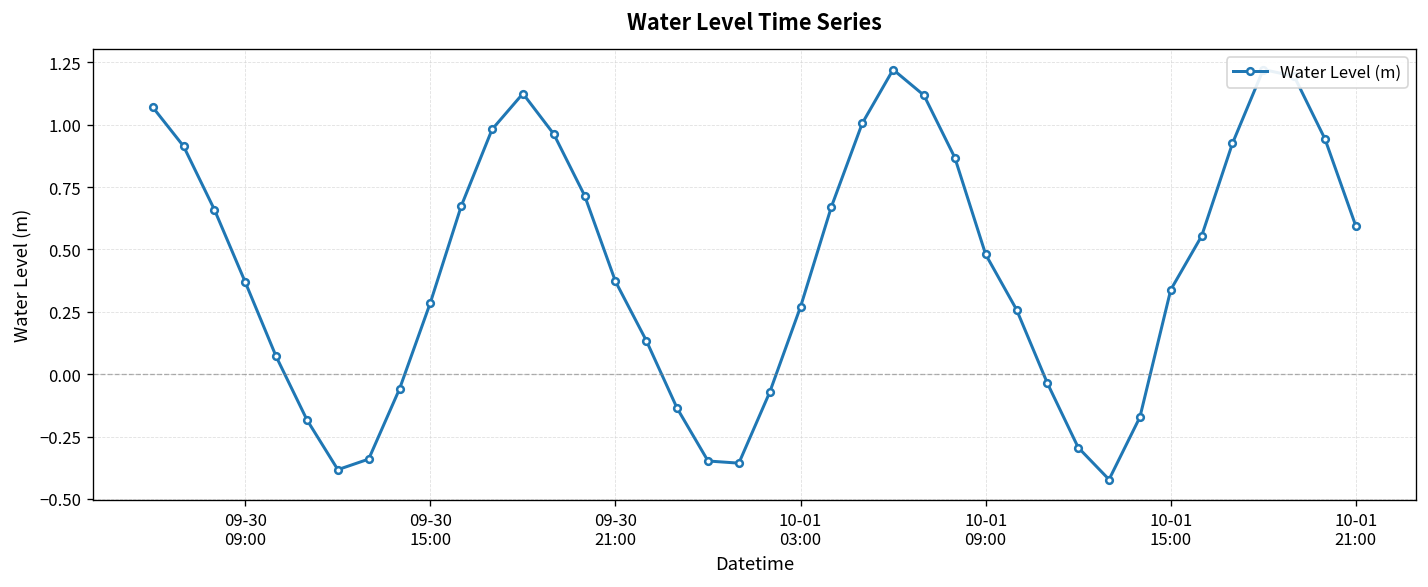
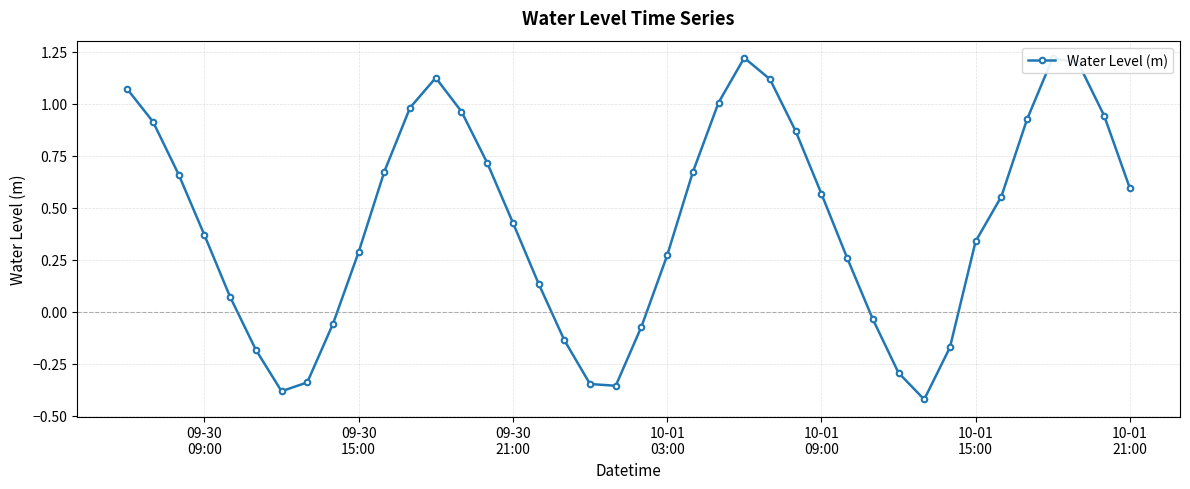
09-30 21:00: 0.37 -> 0.43
10-01 09:00: 0.48 -> 0.57
